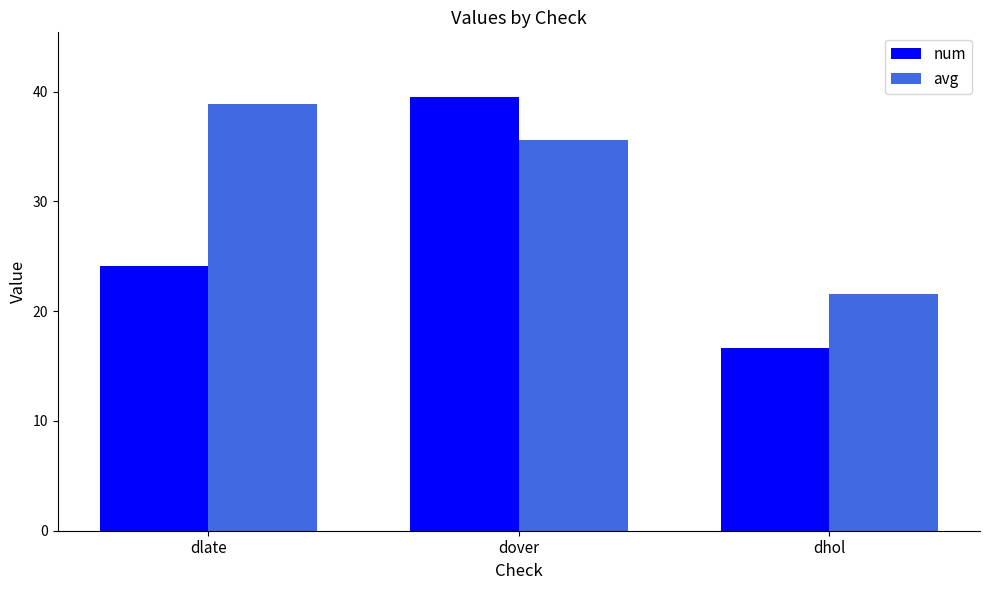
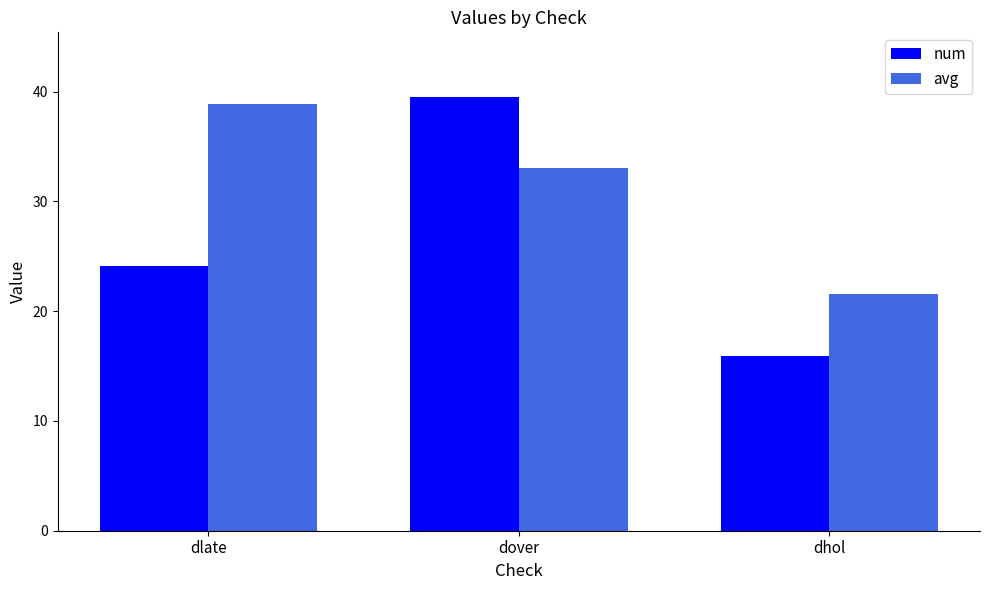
avg, dover: 35.6 -> 33.1
num, dhol: 16.7 -> 15.9
